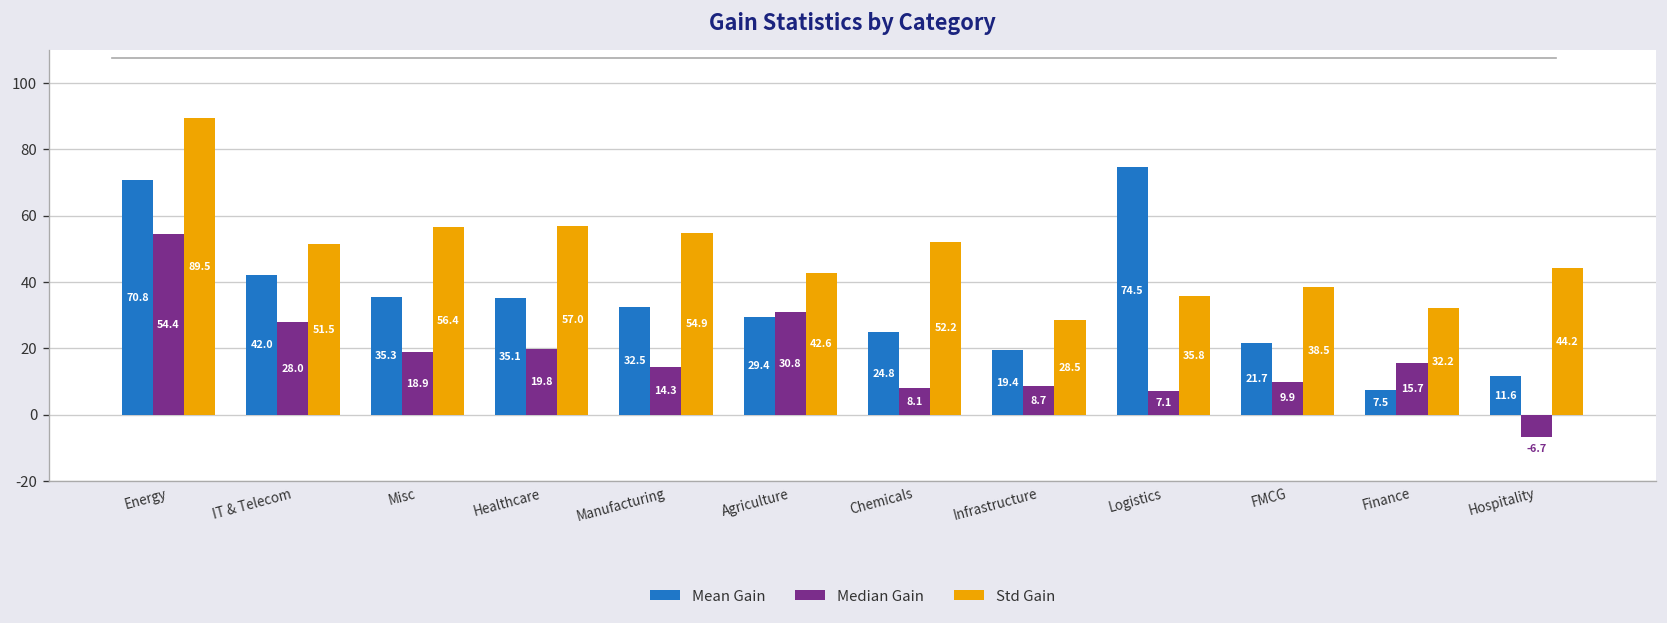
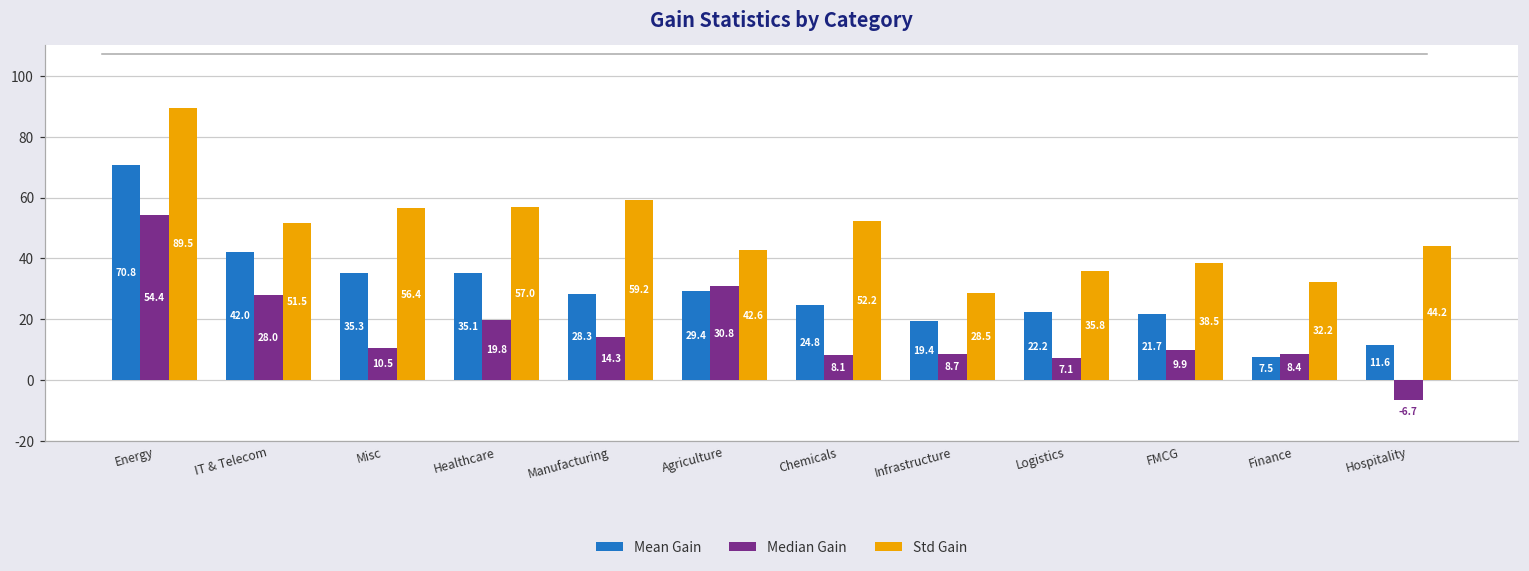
Median Gain, Misc: 18.9 -> 10.5
Mean Gain, Manufacturing: 32.5 -> 28.3
Std Gain, Manufacturing: 54.9 -> 59.2
Mean Gain, Logistics: 74.5 -> 22.2
Median Gain, Finance: 15.7 -> 8.4
